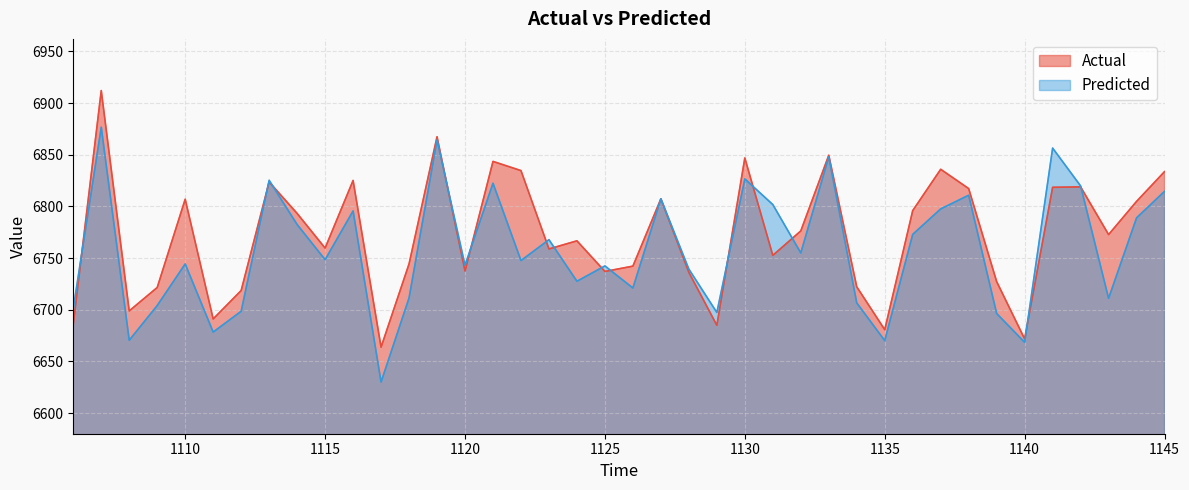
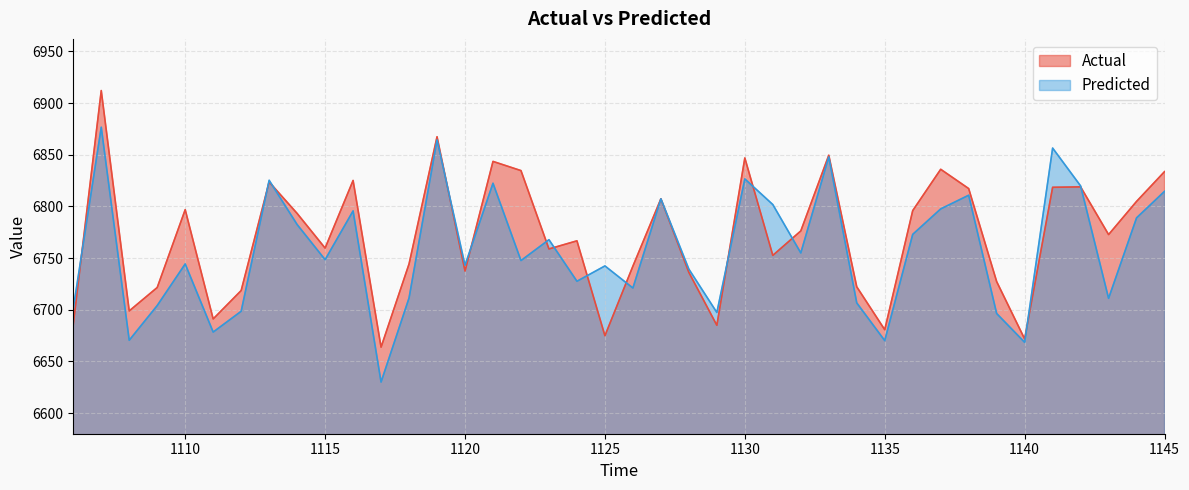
Actual, 1110: 6807 -> 6797
Actual, 1125: 6737 -> 6675
